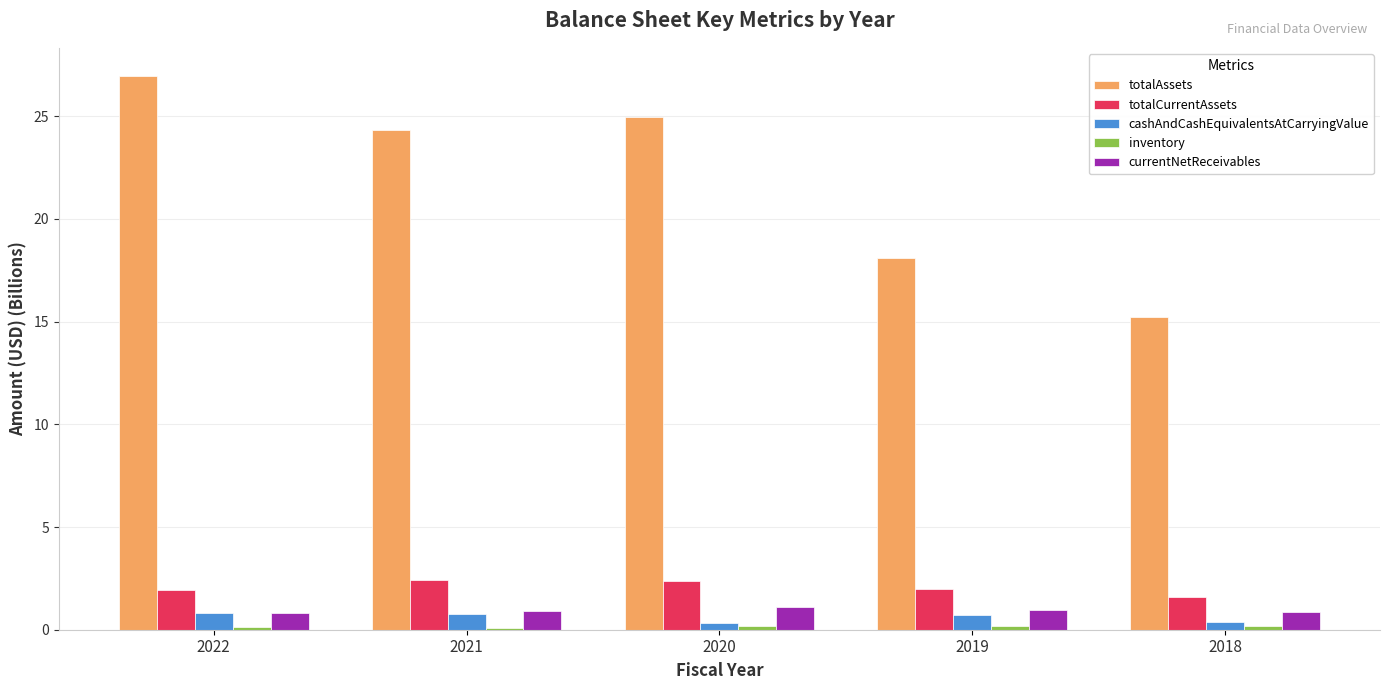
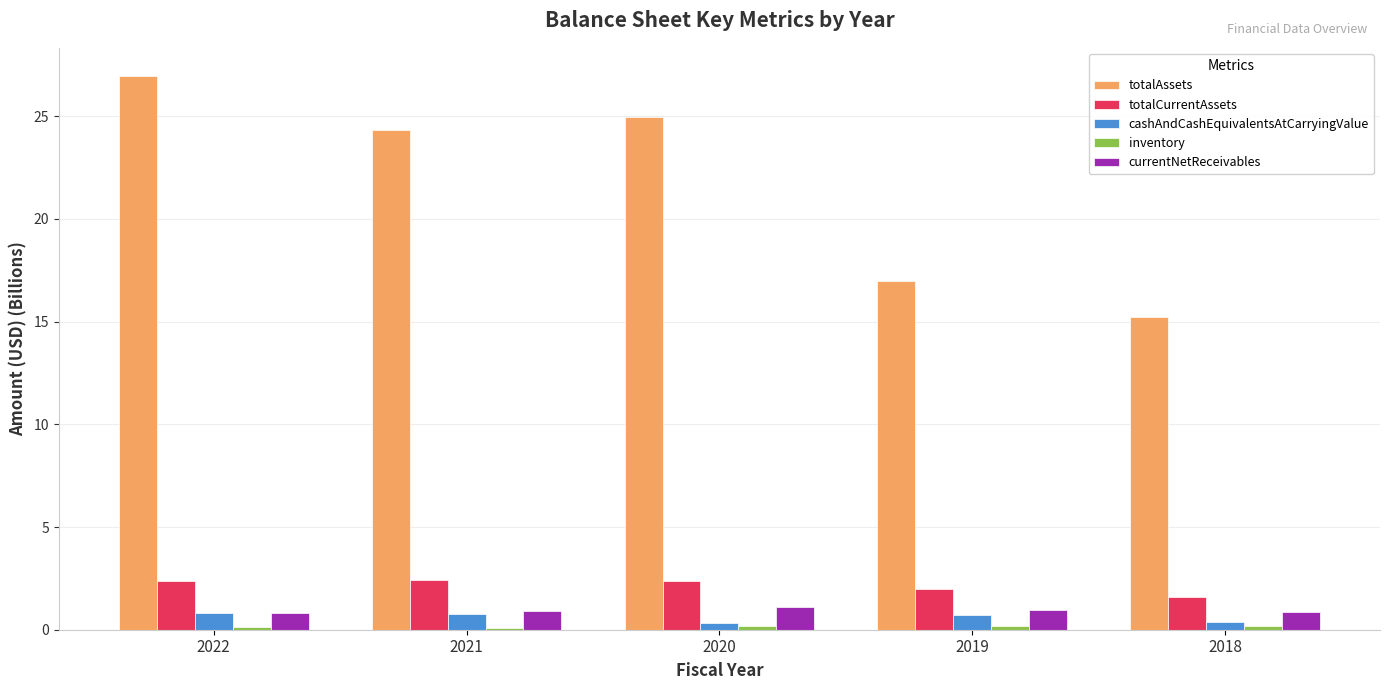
totalCurrentAssets, 2022: 1.9 -> 2.4
totalAssets, 2019: 18.1 -> 17.0
